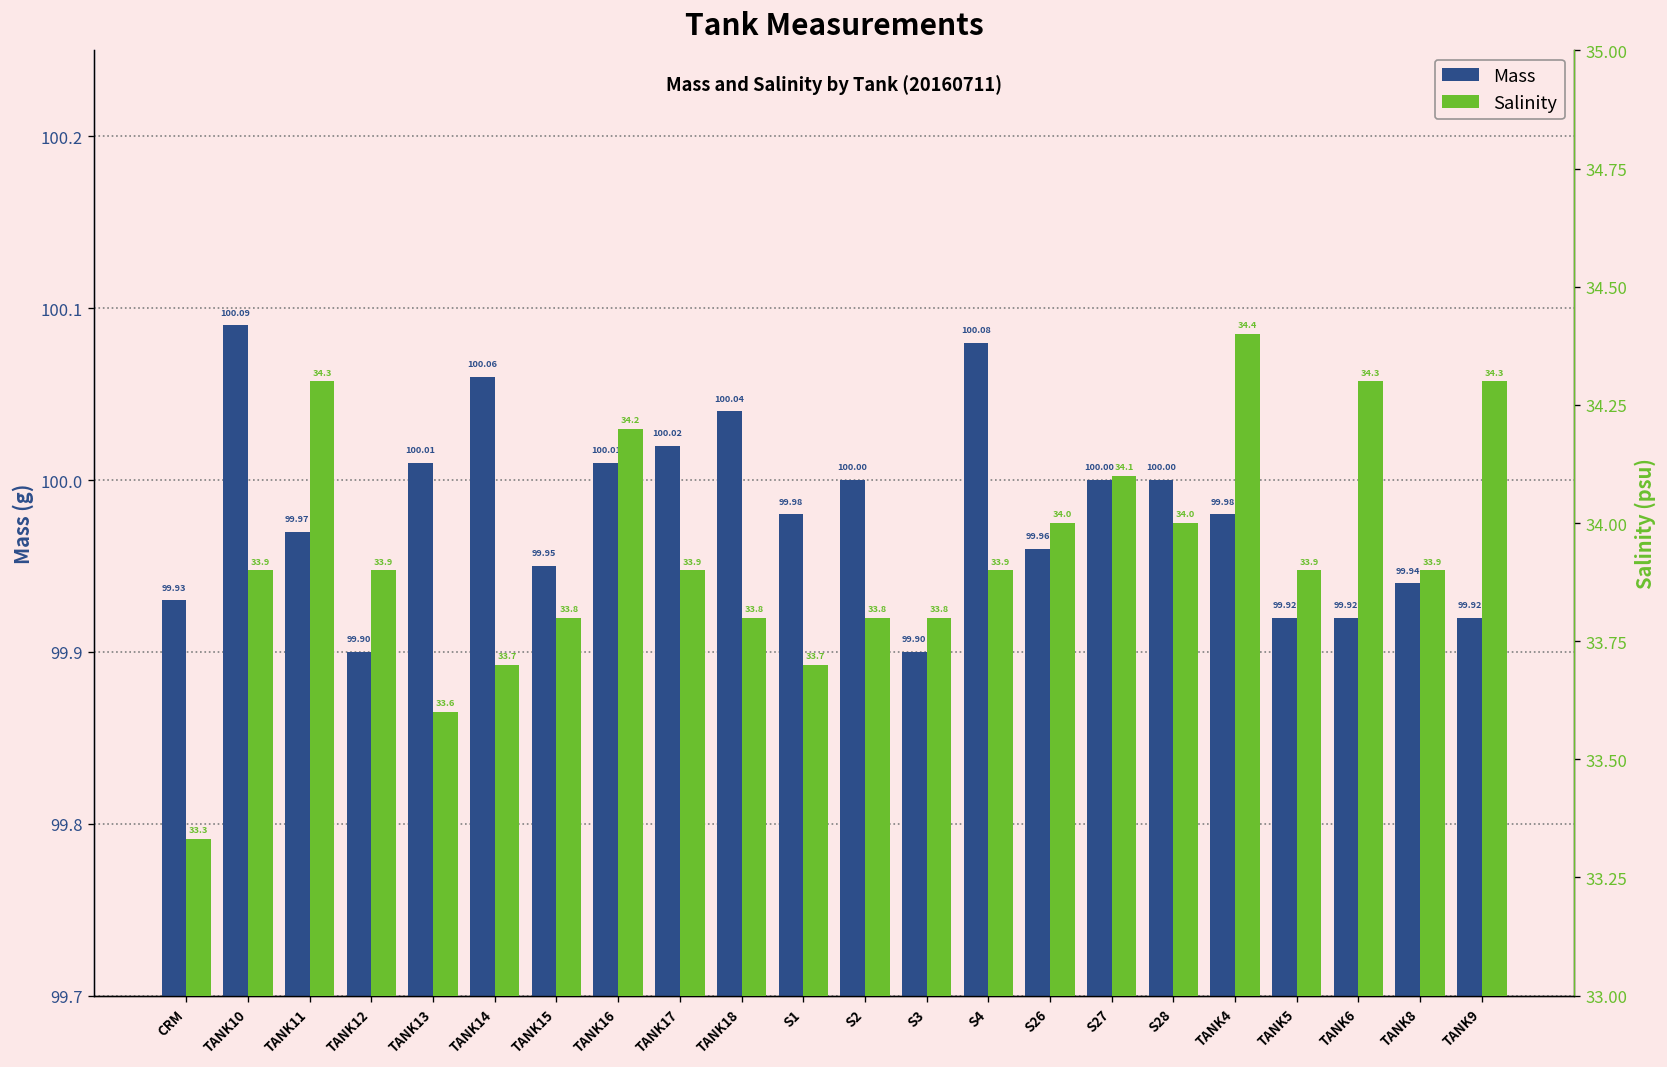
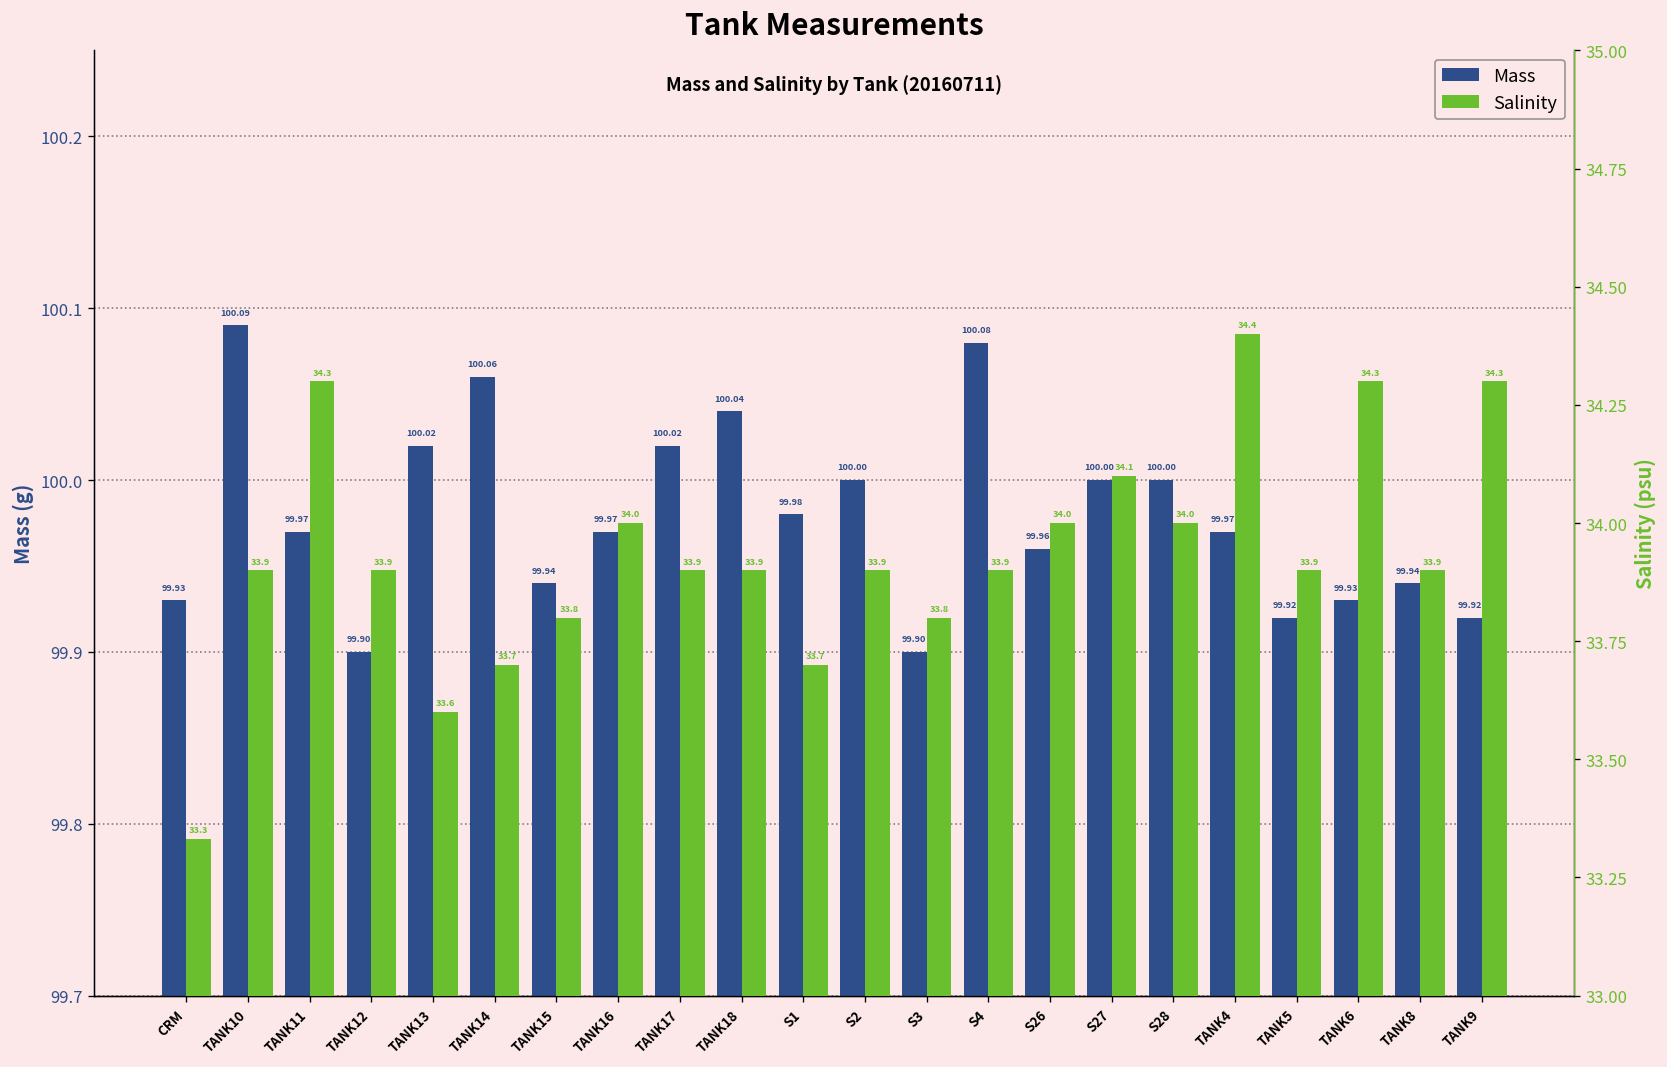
Mass, TANK13: 100.01 -> 100.02
Mass, TANK15: 99.95 -> 99.94
Mass, TANK16: 100.01 -> 99.97
Mass, TANK4: 99.98 -> 99.97
Mass, TANK6: 99.92 -> 99.93
Salinity, TANK16: 34.2 -> 34.0
Salinity, TANK18: 33.8 -> 33.9
Salinity, S2: 33.8 -> 33.9
